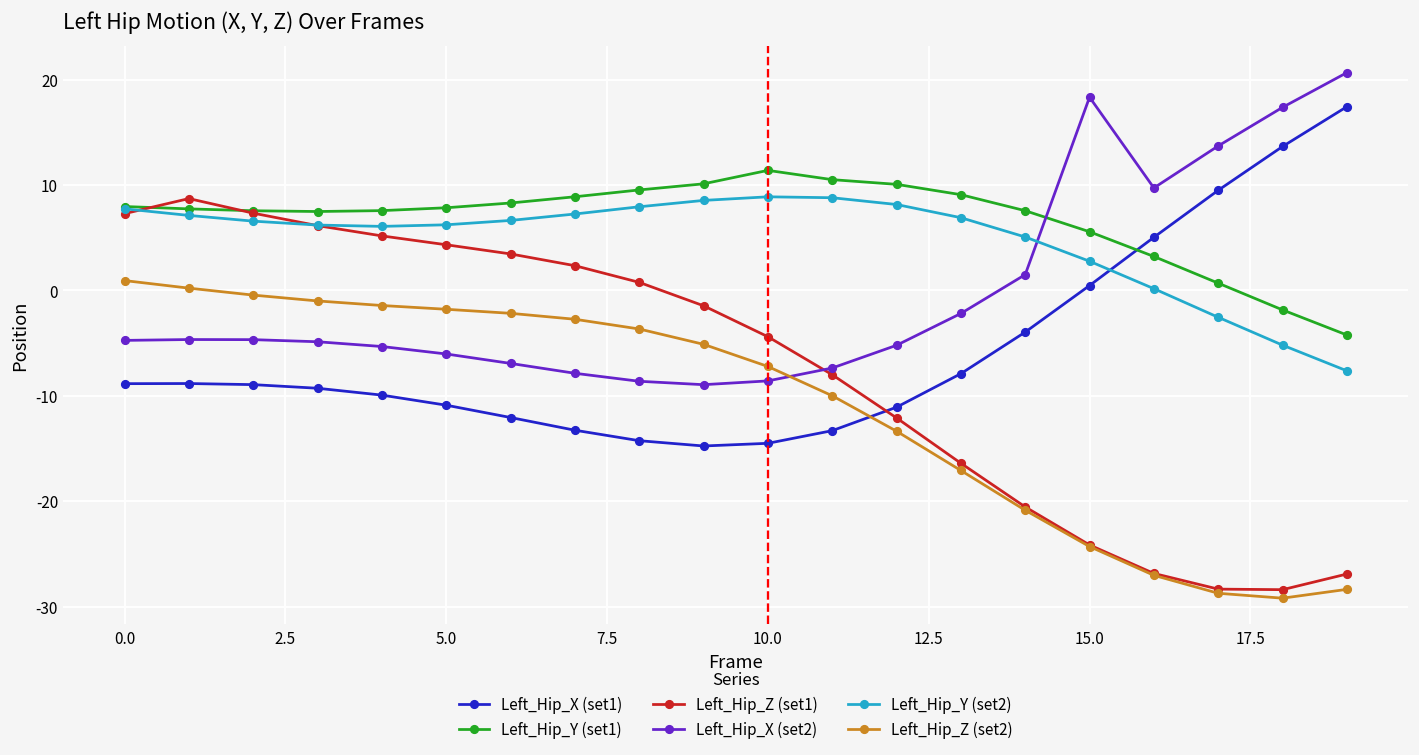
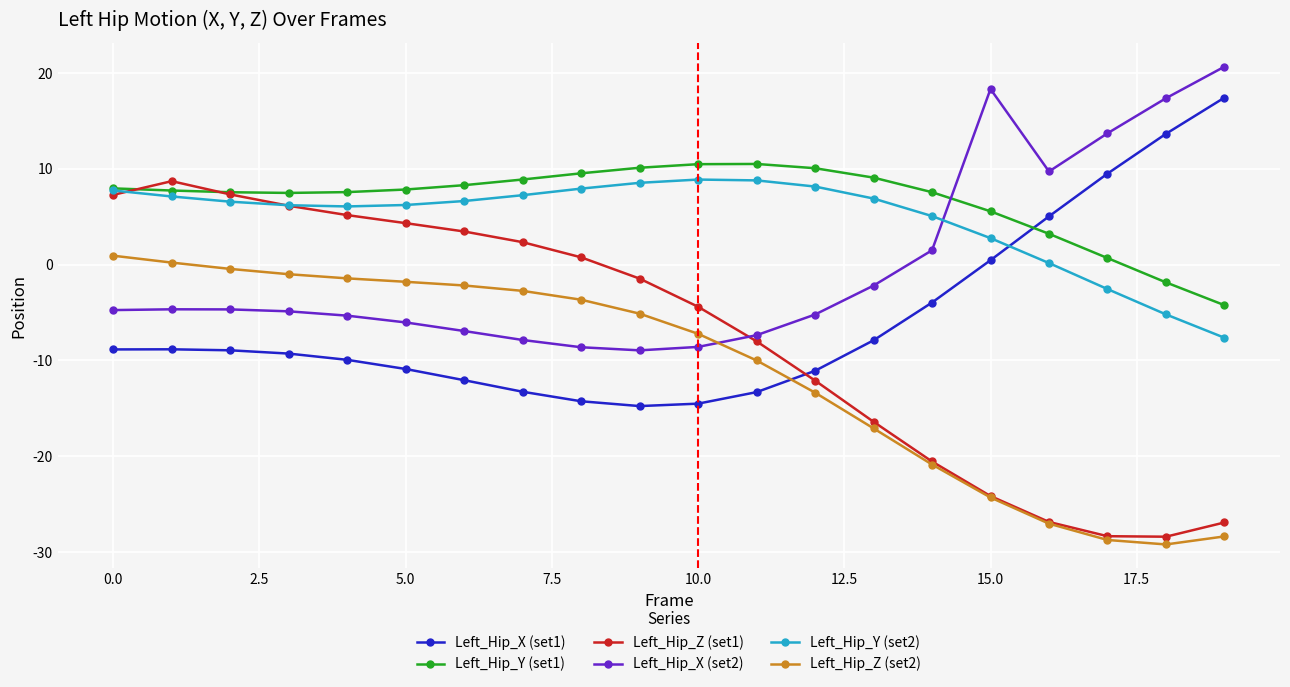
Left_Hip_Y (set1), 10.0: 11 -> 10
